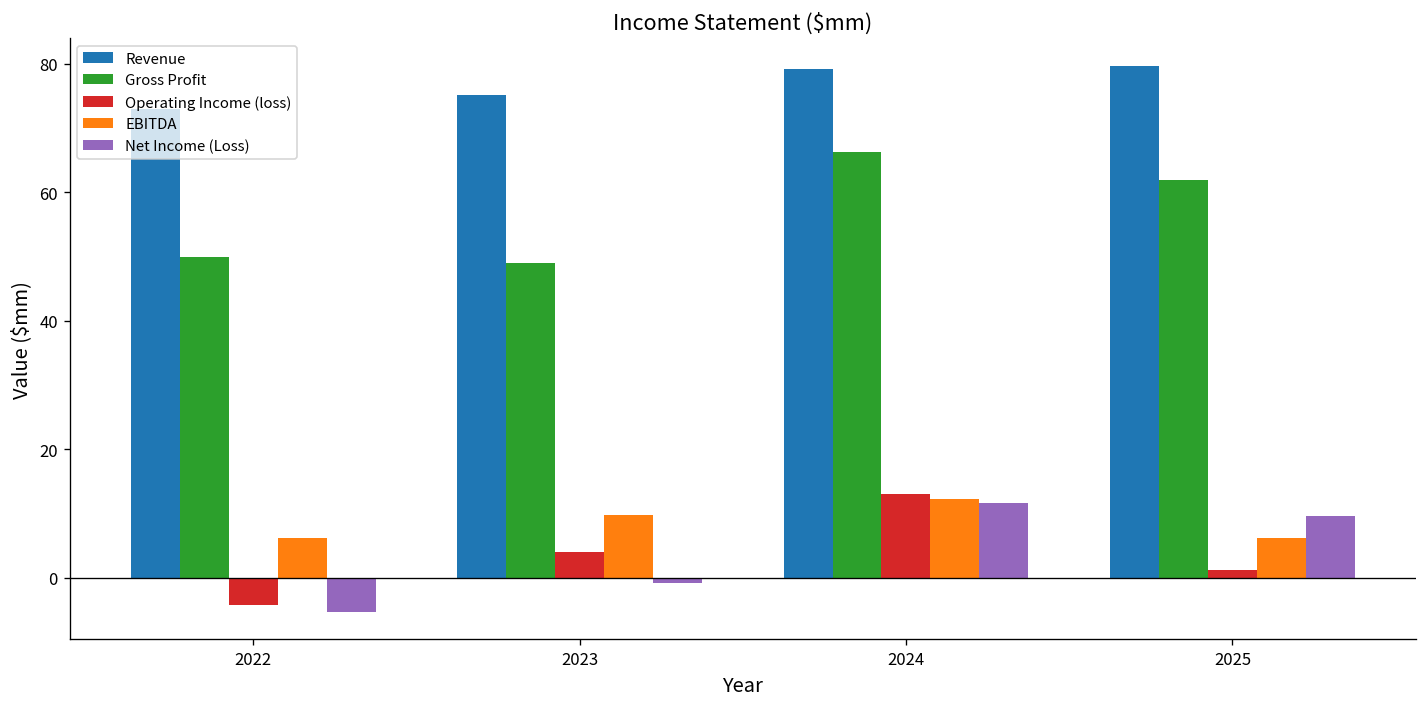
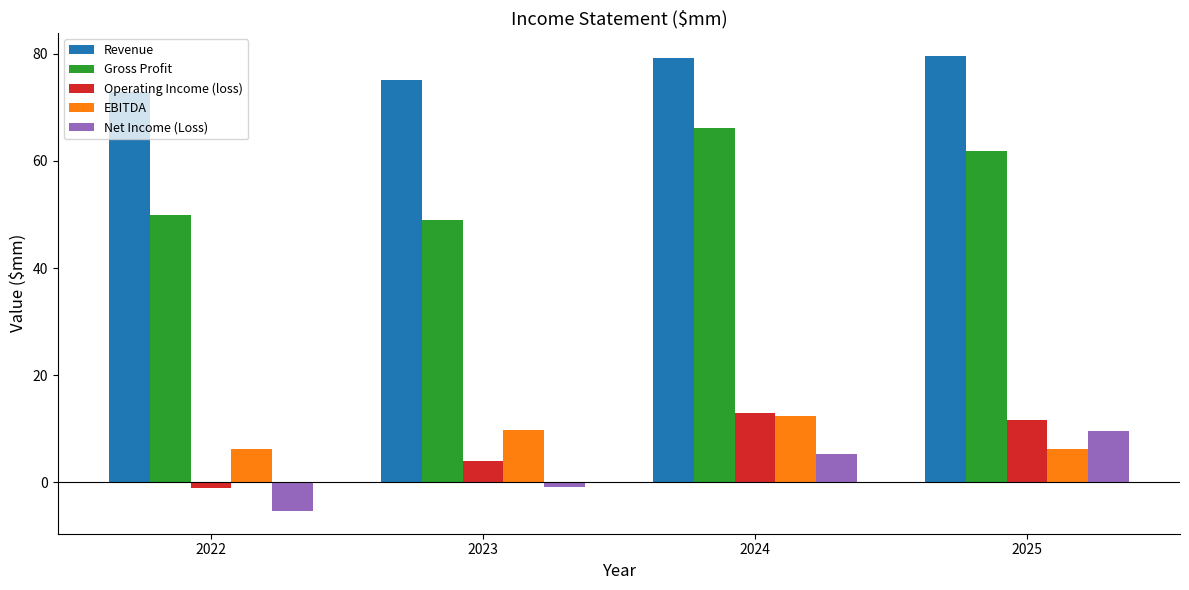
Operating Income (loss), 2022: -4 -> -1
Net Income (Loss), 2024: 12 -> 5
Operating Income (loss), 2025: 1 -> 12
